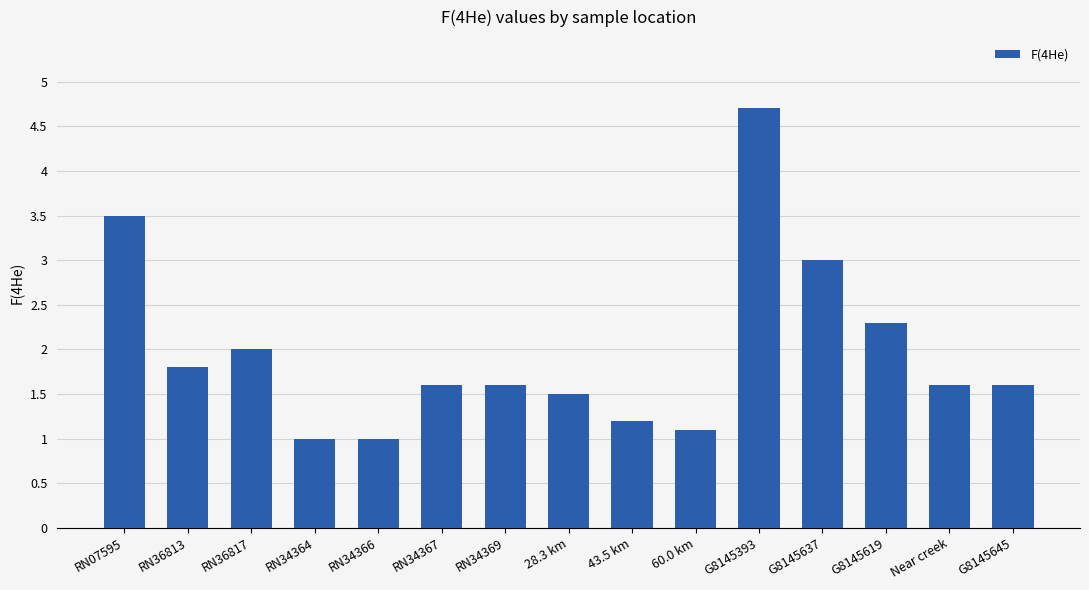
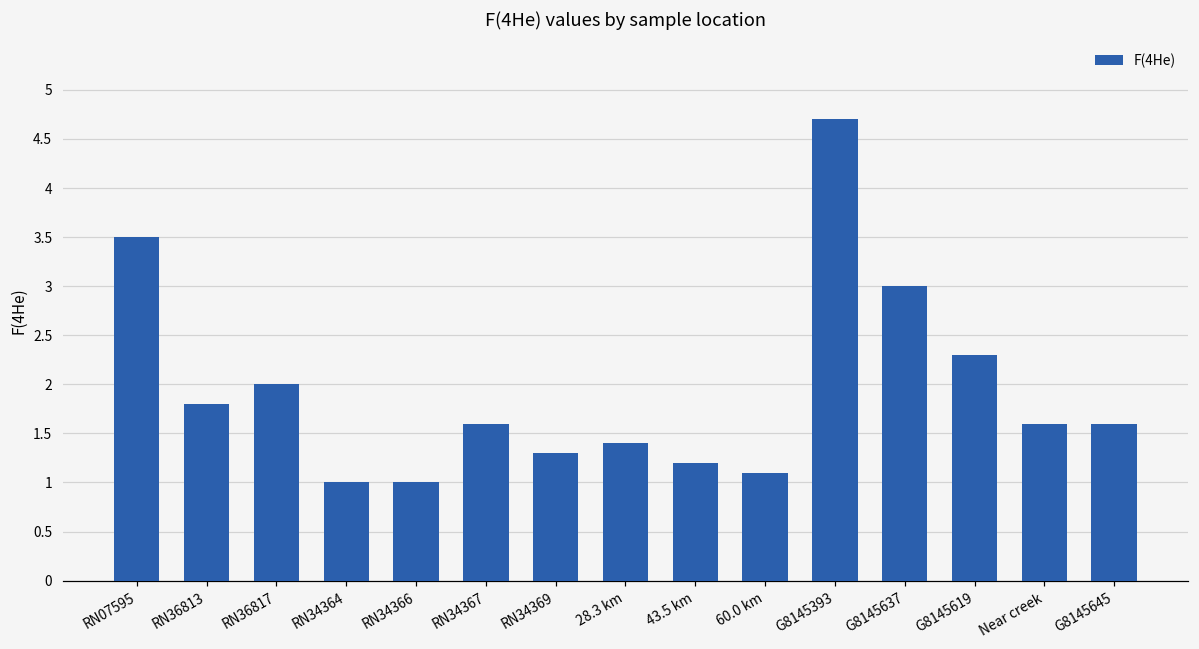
RN34369: 1.6 -> 1.3
28.3 km: 1.5 -> 1.4
